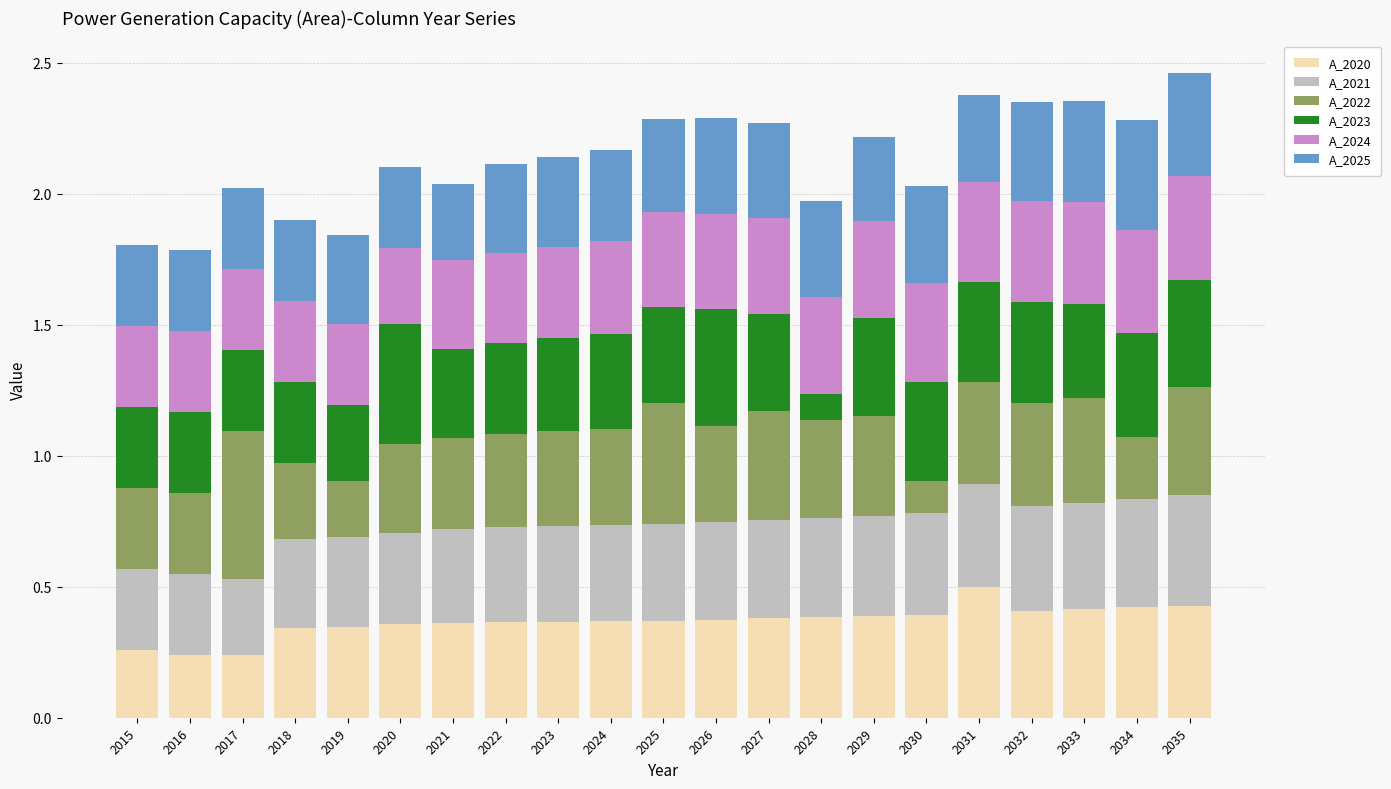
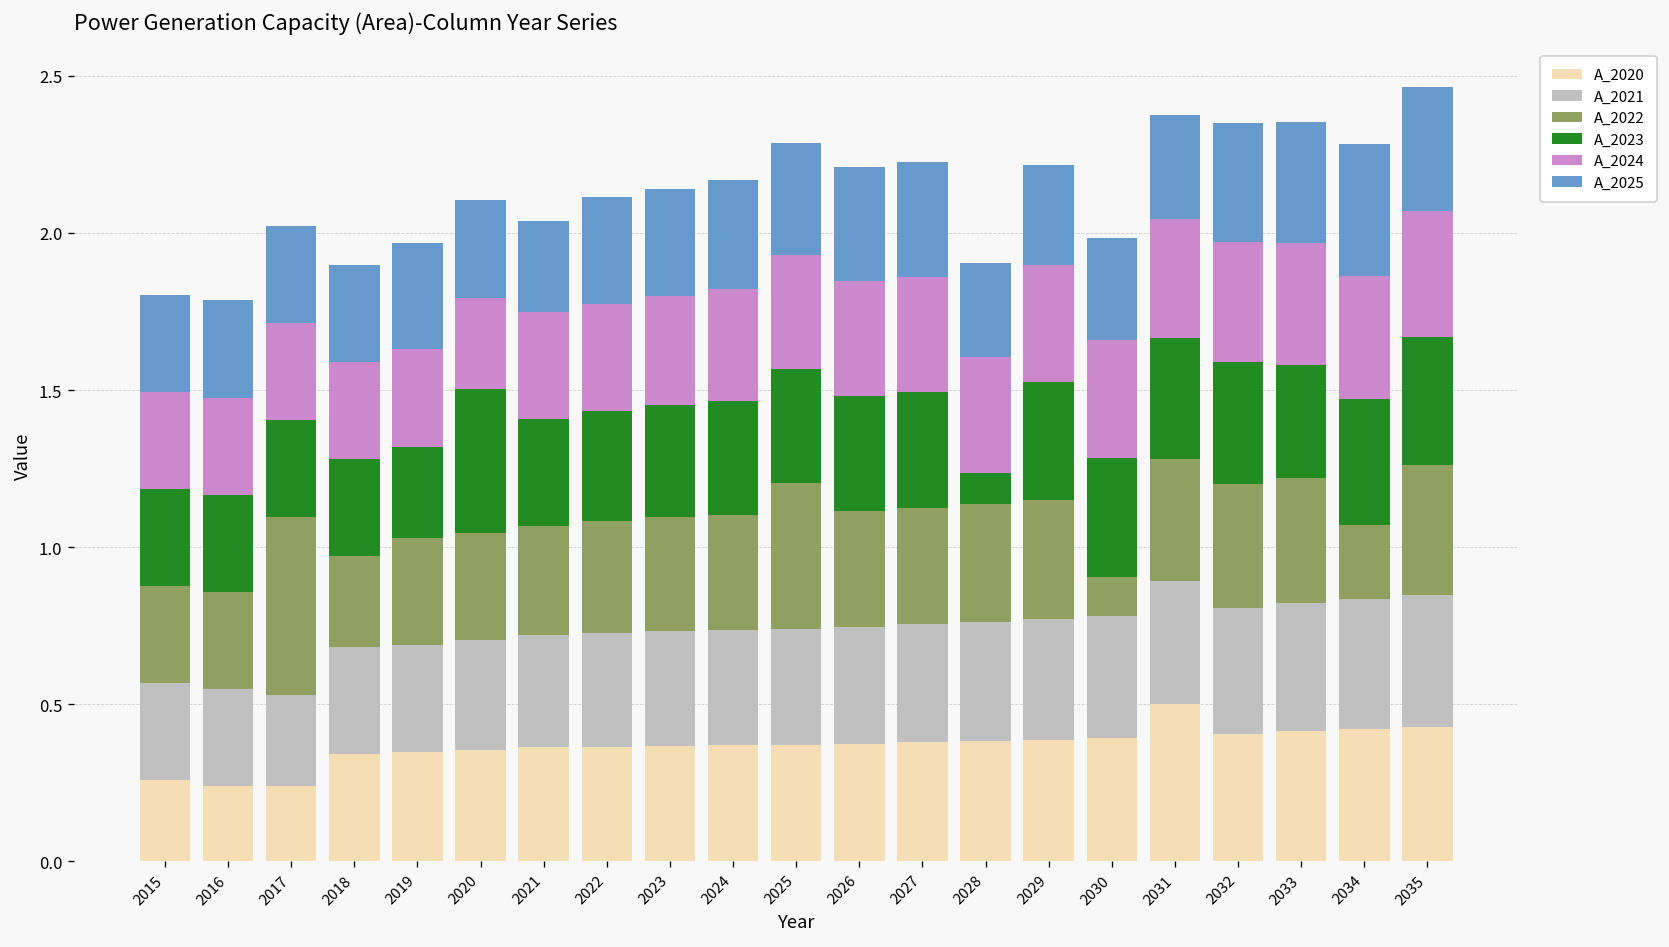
A_2022, 2019: 0.22 -> 0.34
A_2023, 2026: 0.45 -> 0.37
A_2022, 2027: 0.42 -> 0.37
A_2025, 2028: 0.37 -> 0.30
A_2025, 2030: 0.37 -> 0.33
